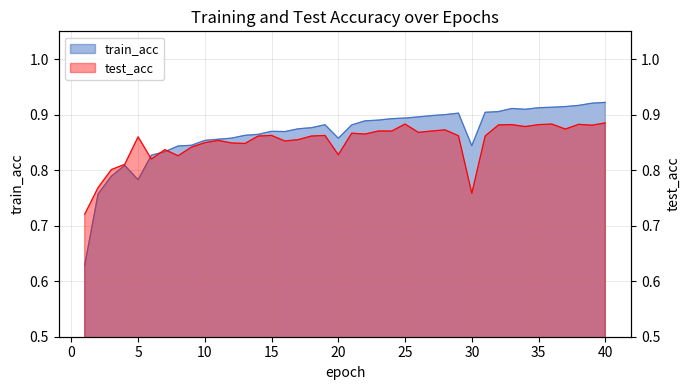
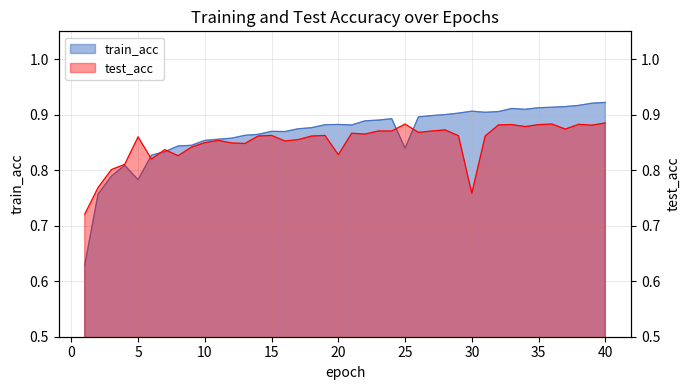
train_acc, 20: 0.86 -> 0.88
train_acc, 25: 0.89 -> 0.84
train_acc, 30: 0.84 -> 0.91
